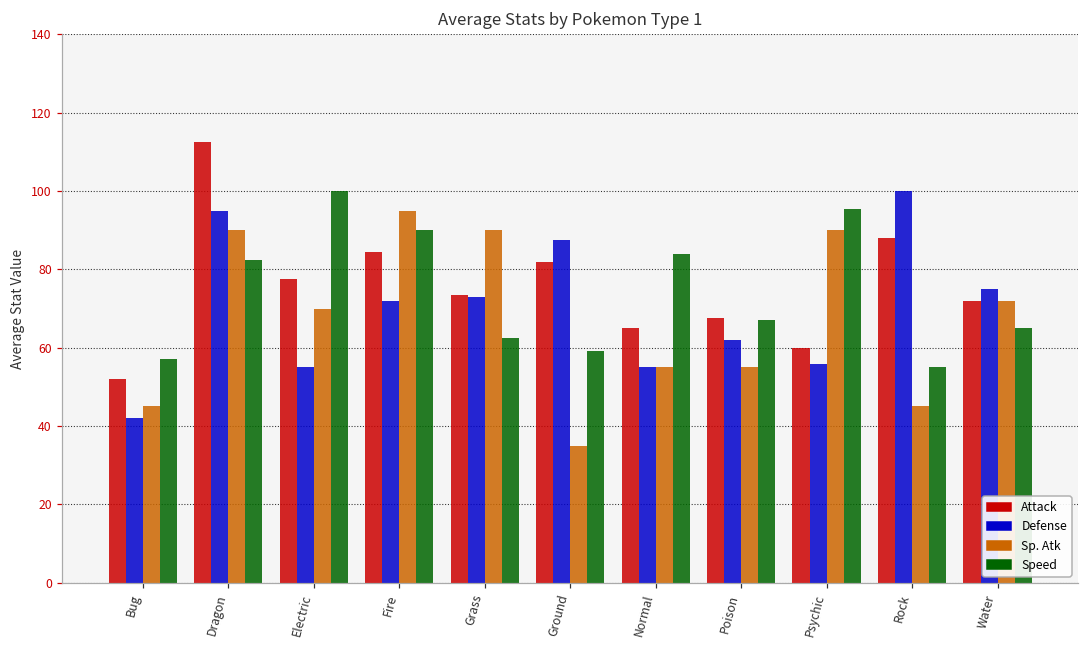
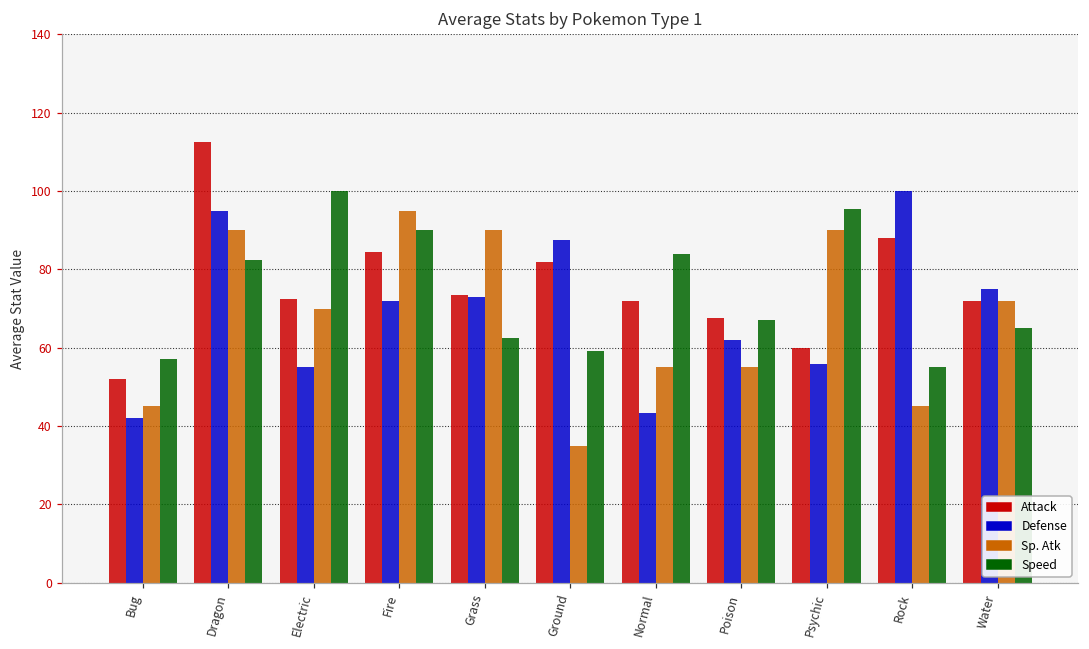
Attack, Electric: 78 -> 73
Attack, Normal: 65 -> 72
Defense, Normal: 55 -> 43
